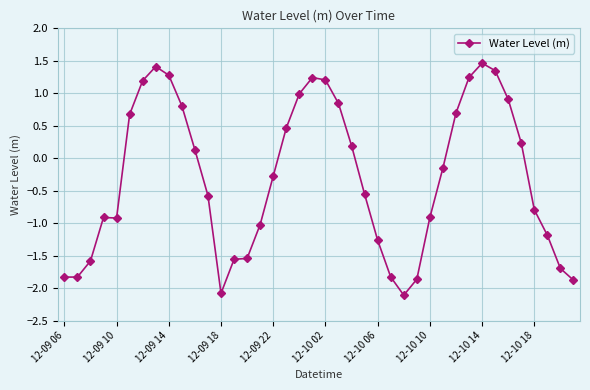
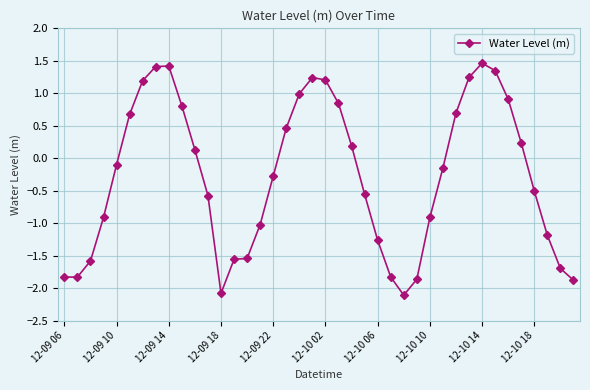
12-09 10: -0.9 -> -0.1
12-09 14: 1.3 -> 1.4
12-10 18: -0.8 -> -0.5
